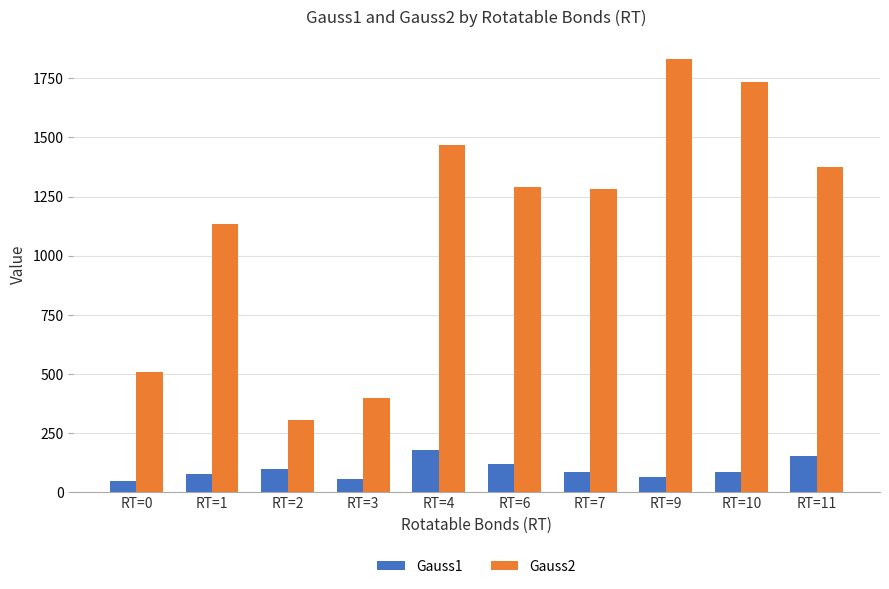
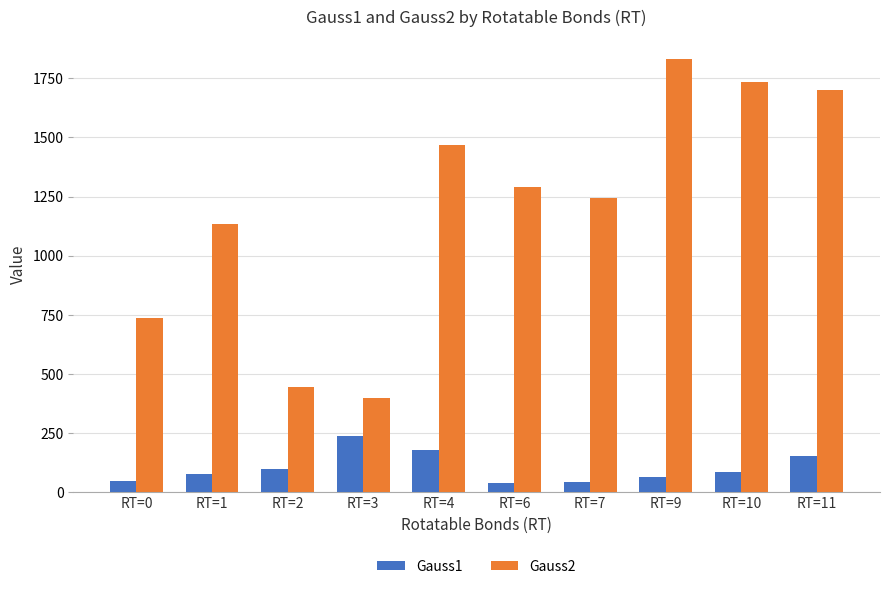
Gauss2, RT=0: 510 -> 740
Gauss2, RT=2: 300 -> 450
Gauss1, RT=3: 50 -> 240
Gauss1, RT=6: 120 -> 40
Gauss1, RT=7: 90 -> 40
Gauss2, RT=7: 1280 -> 1240
Gauss2, RT=11: 1370 -> 1700
